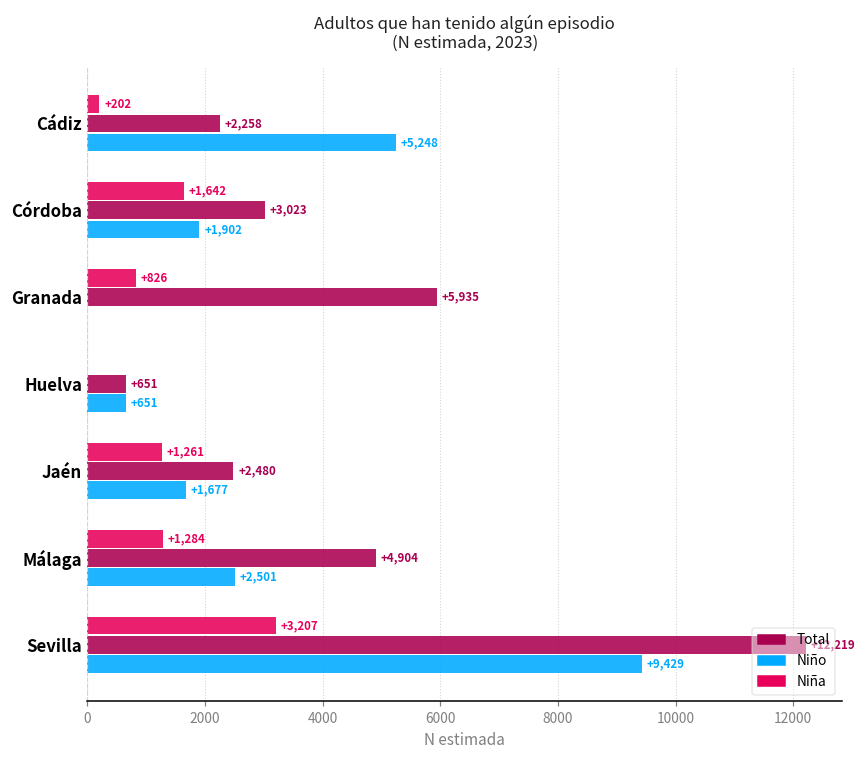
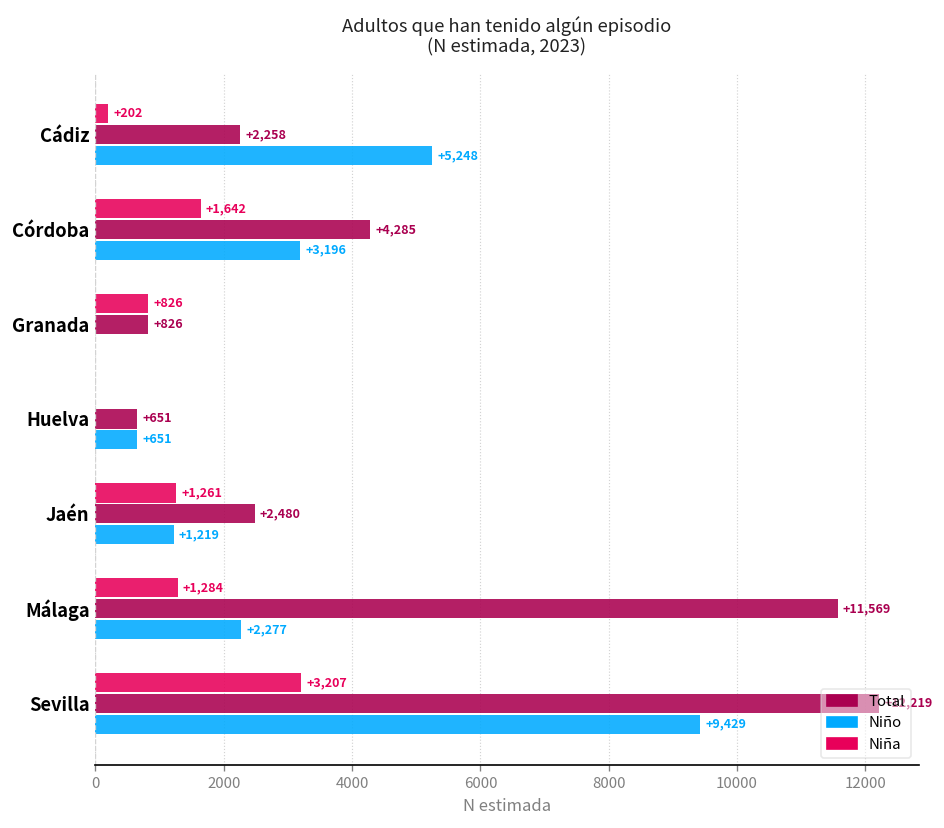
Total, Córdoba: +3,023 -> +4,285
Niño, Córdoba: +1,902 -> +3,196
Total, Granada: +5,935 -> +826
Niño, Jaén: +1,677 -> +1,219
Total, Málaga: +4,904 -> +11,569
Niño, Málaga: +2,501 -> +2,277
